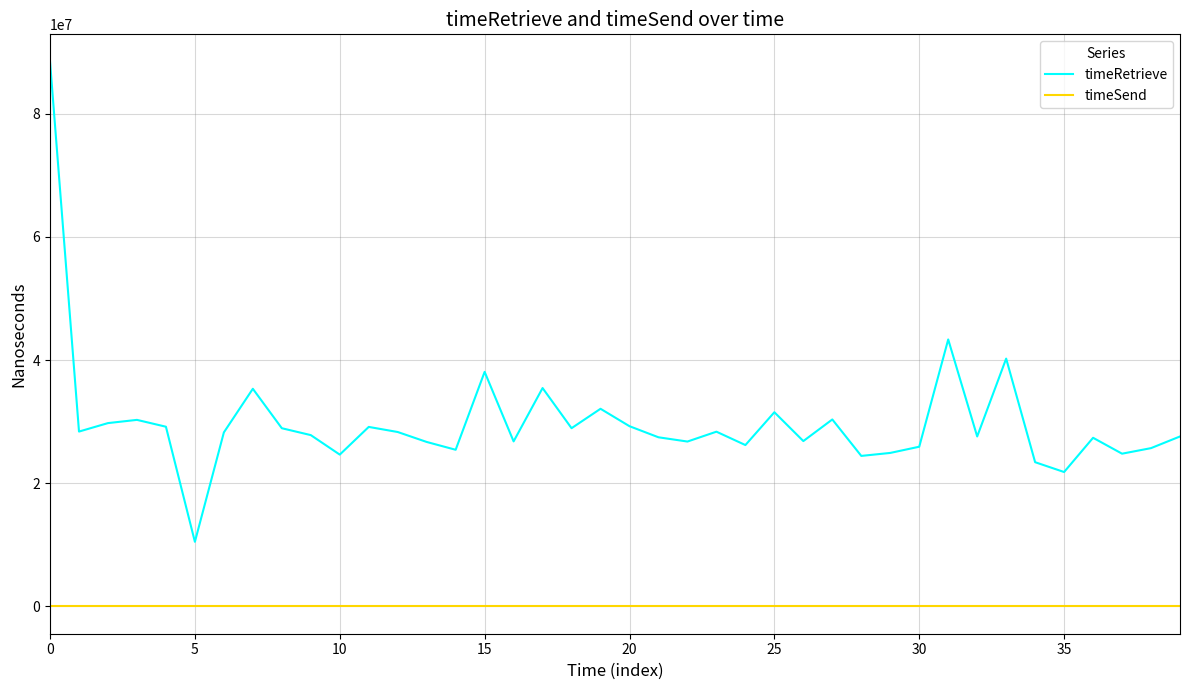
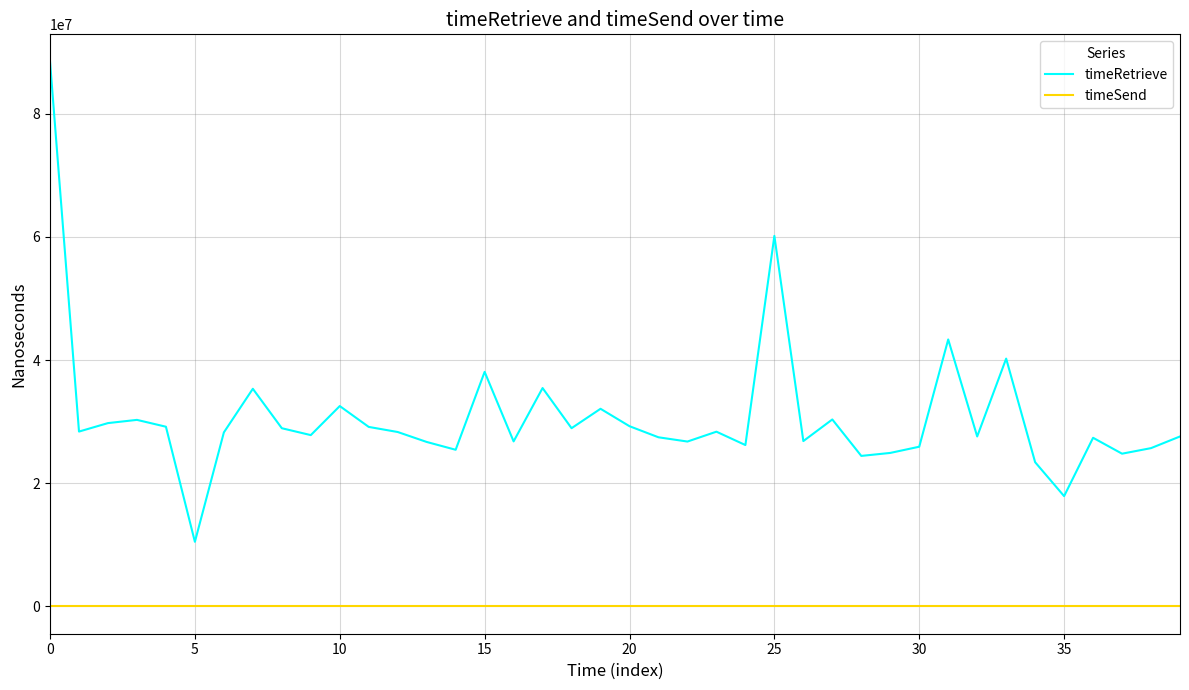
timeRetrieve, 10: 25000000 -> 33000000
timeRetrieve, 25: 32000000 -> 60000000
timeRetrieve, 35: 22000000 -> 18000000
